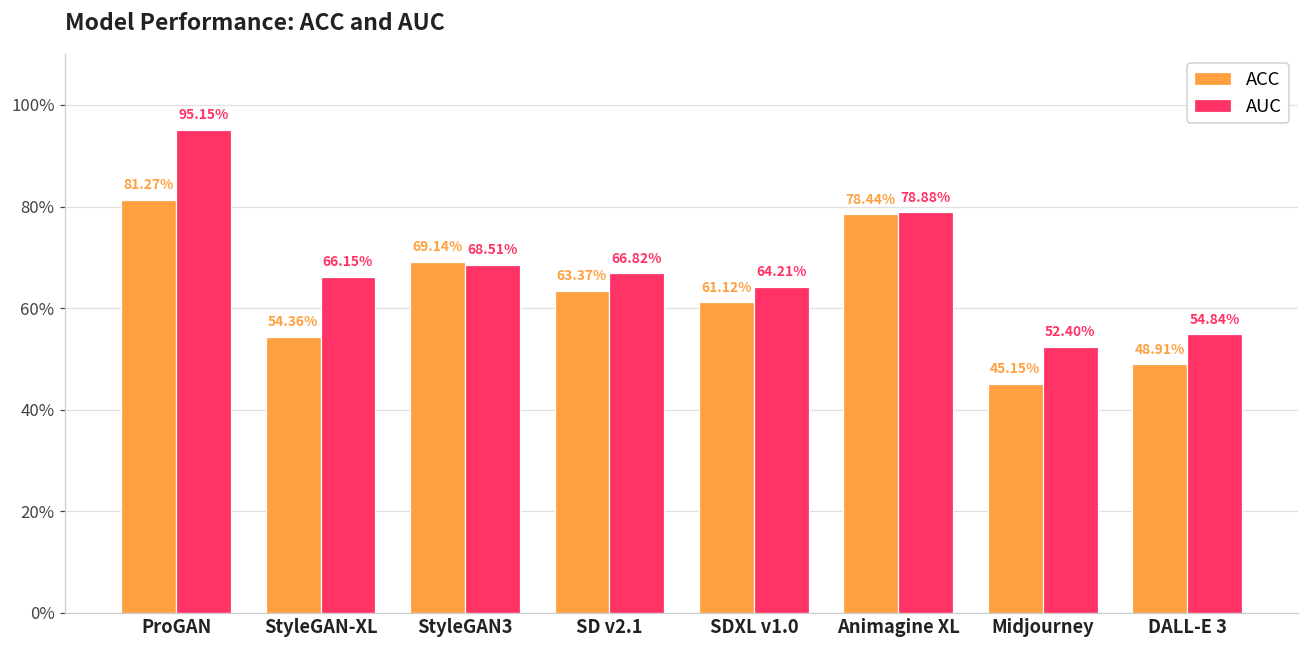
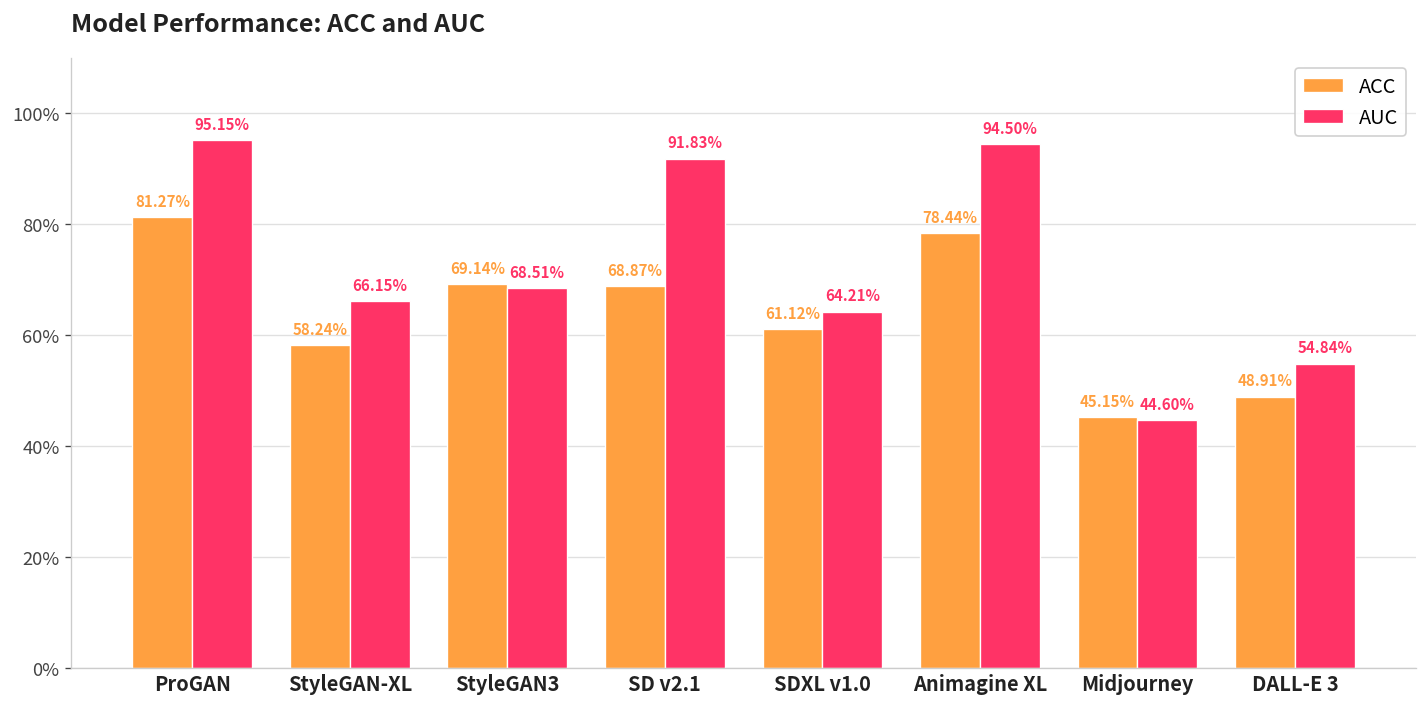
ACC, StyleGAN-XL: 54.36% -> 58.24%
ACC, SD v2.1: 63.37% -> 68.87%
AUC, SD v2.1: 66.82% -> 91.83%
AUC, Animagine XL: 78.88% -> 94.50%
AUC, Midjourney: 52.40% -> 44.60%
